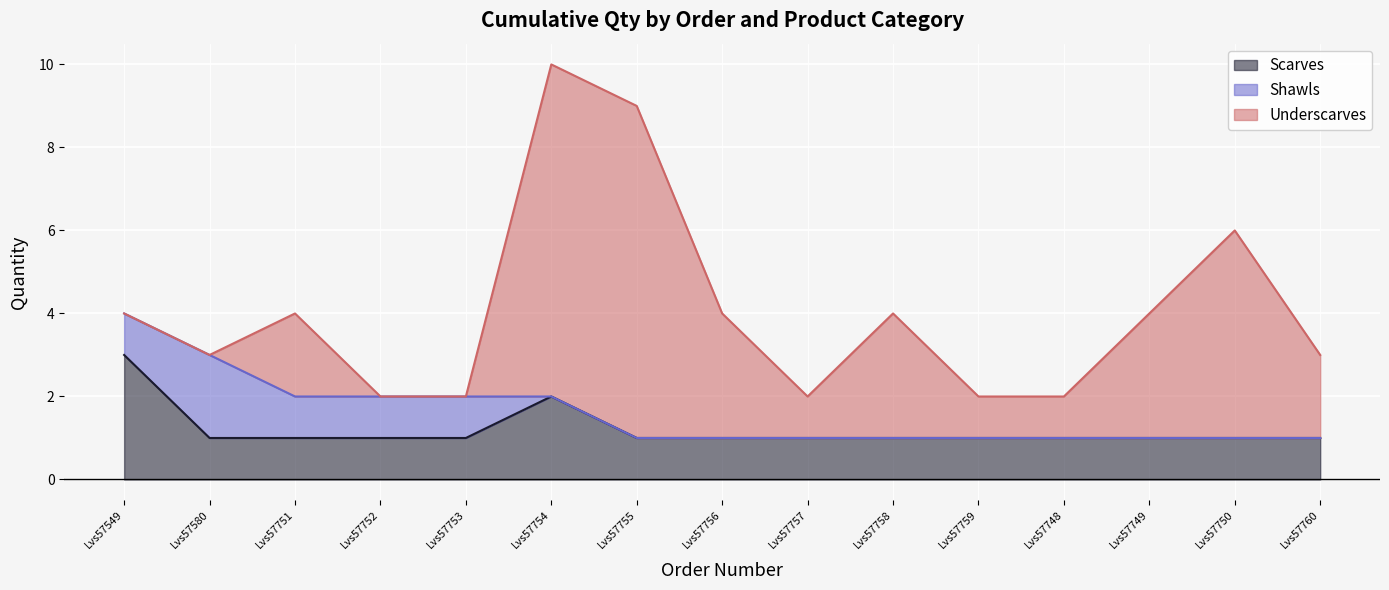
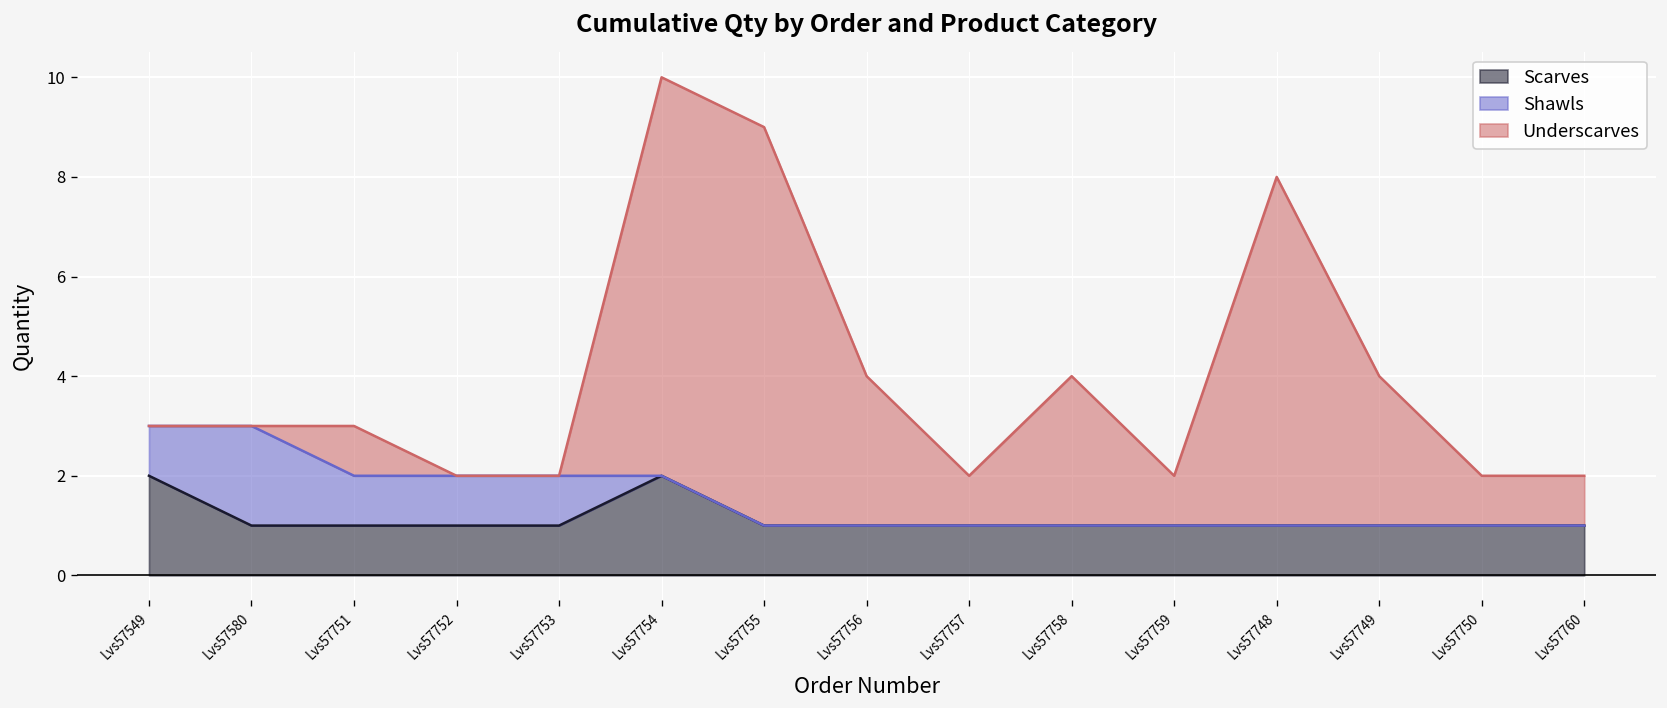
Scarves, Lvs57549: 3 -> 2
Underscarves, Lvs57751: 2 -> 1
Underscarves, Lvs57748: 1 -> 7
Underscarves, Lvs57750: 5 -> 1
Underscarves, Lvs57760: 2 -> 1
